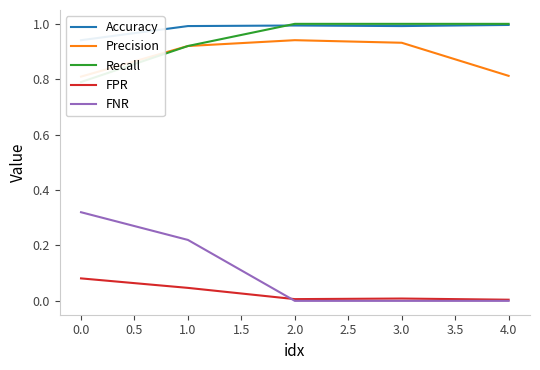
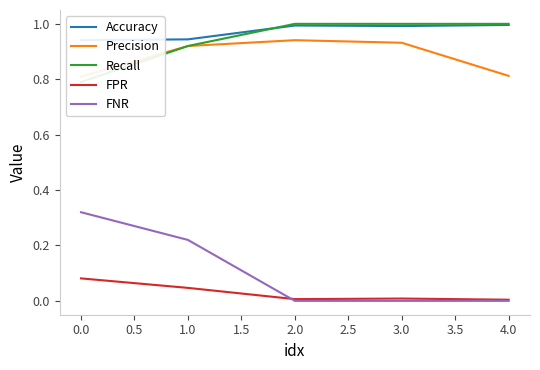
Accuracy, 1.0: 0.99 -> 0.94
